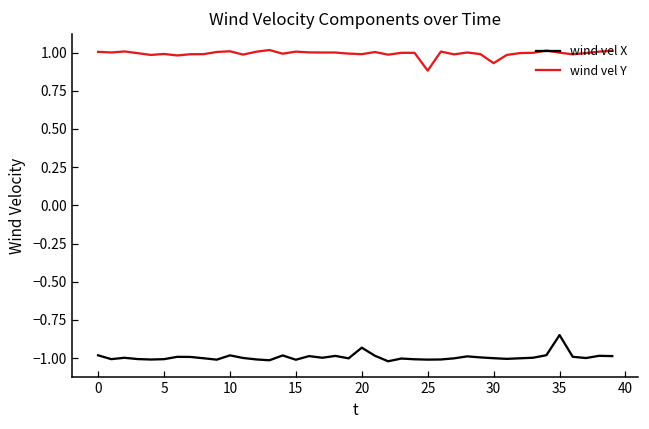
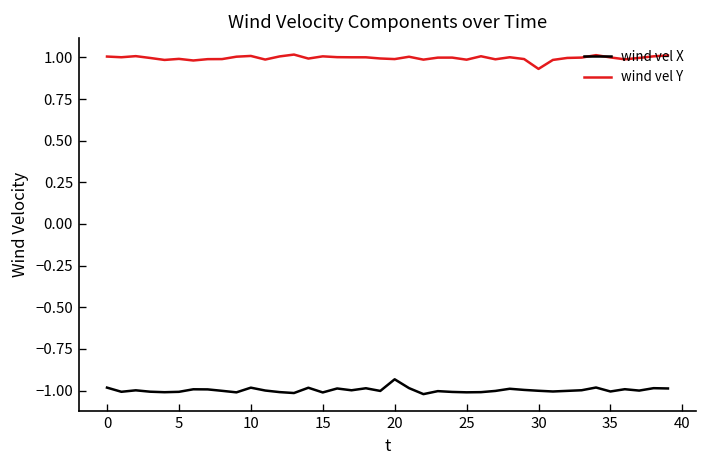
wind vel Y, 25: 0.88 -> 0.99
wind vel X, 35: -0.85 -> -1.01
